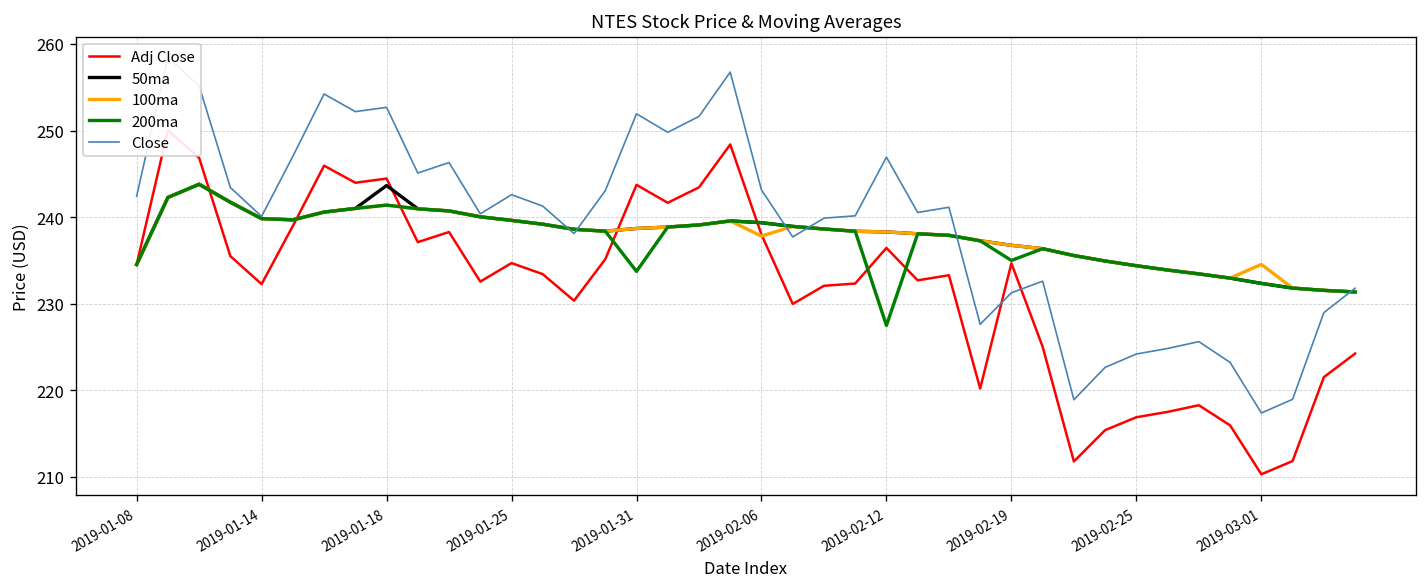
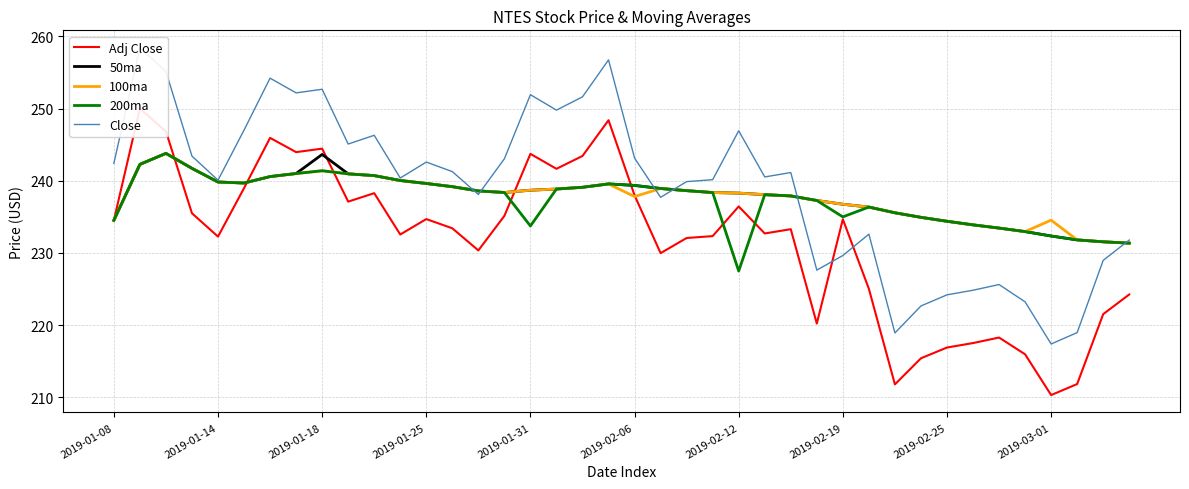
Close, 2019-02-19: 231 -> 230
